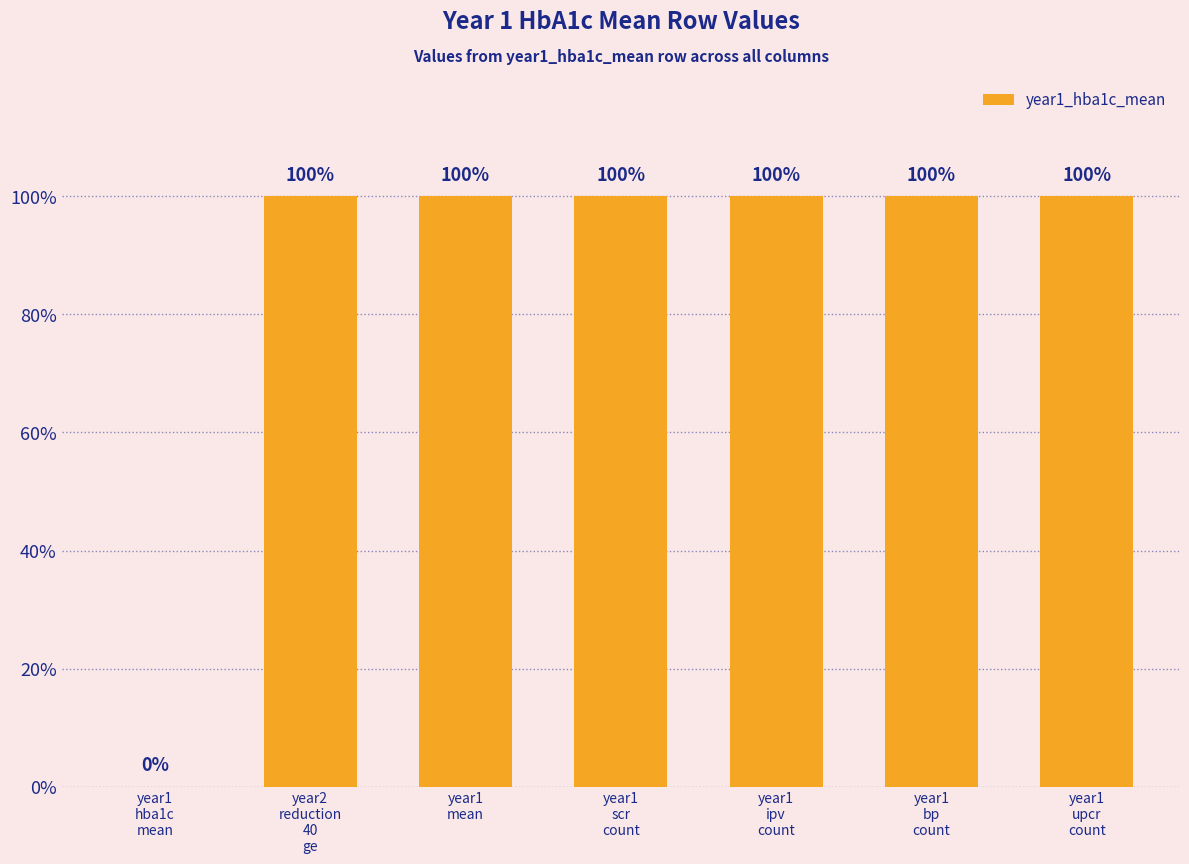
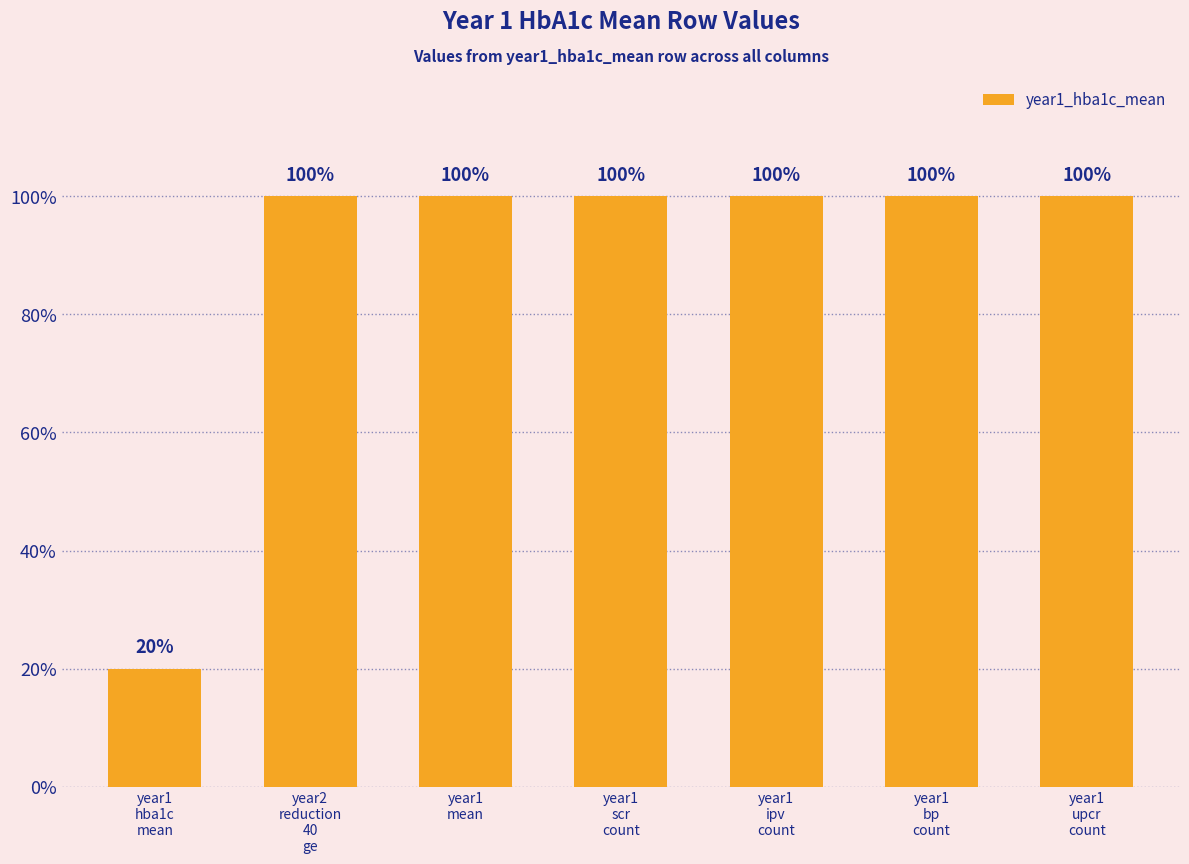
year1 hba1c mean: 0% -> 20%
